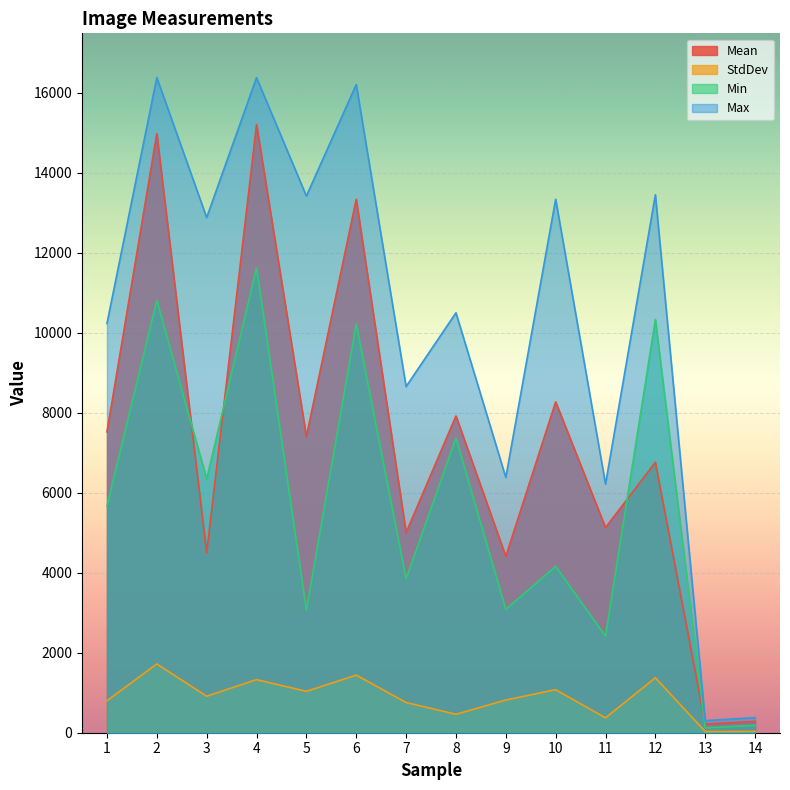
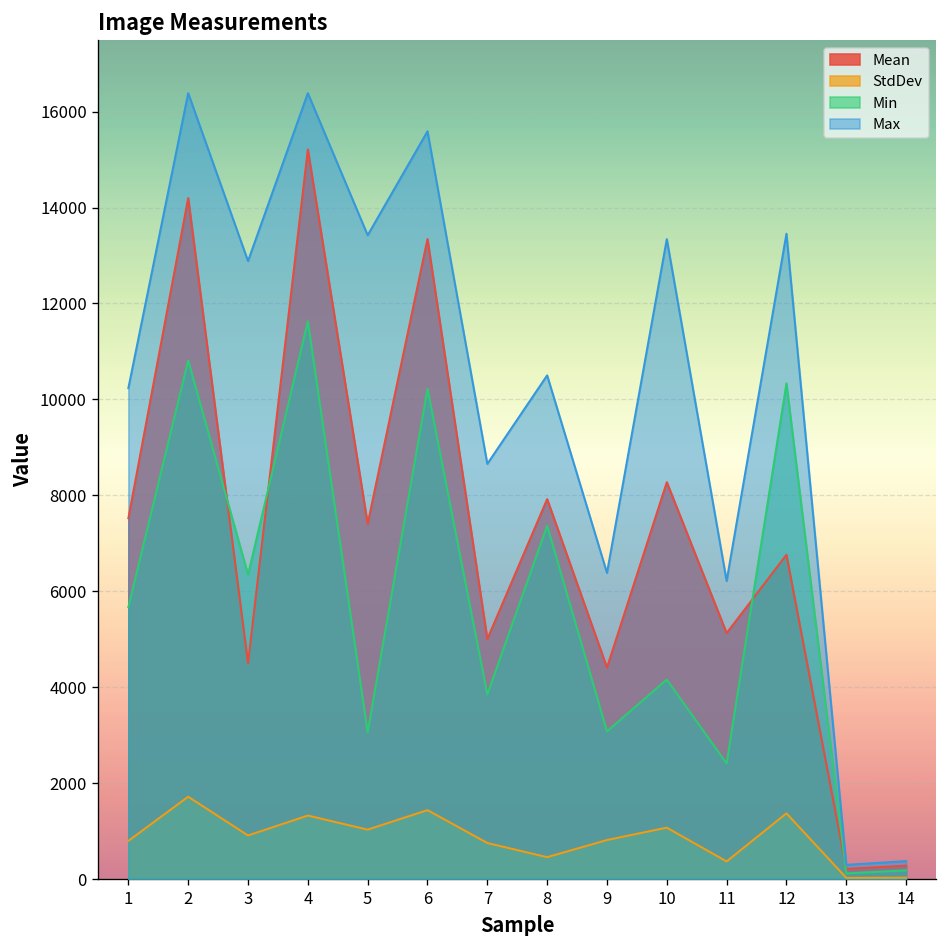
Mean, 2: 15000 -> 14200
Max, 6: 16200 -> 15600
